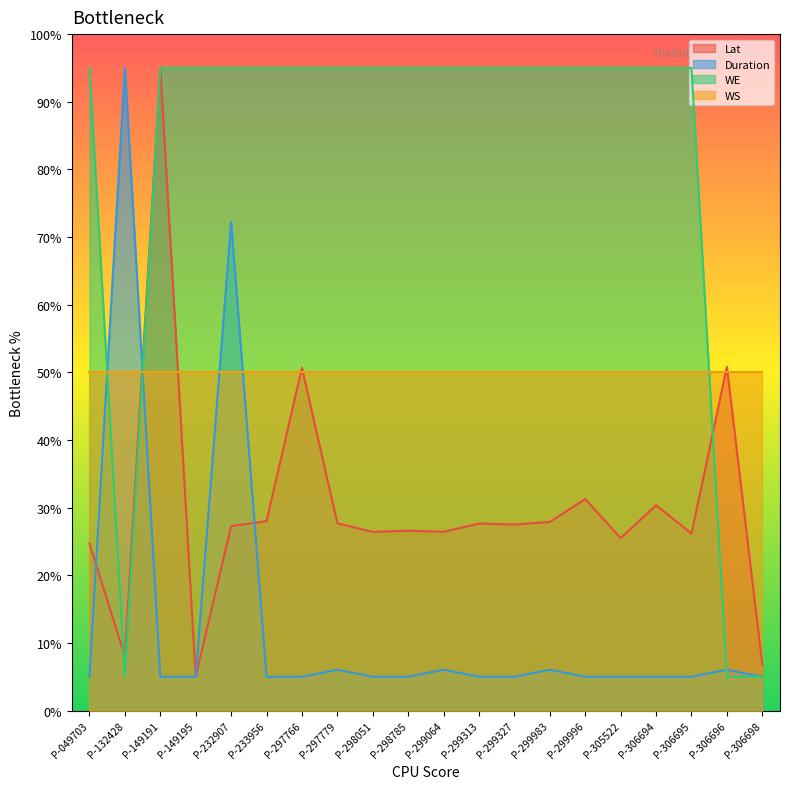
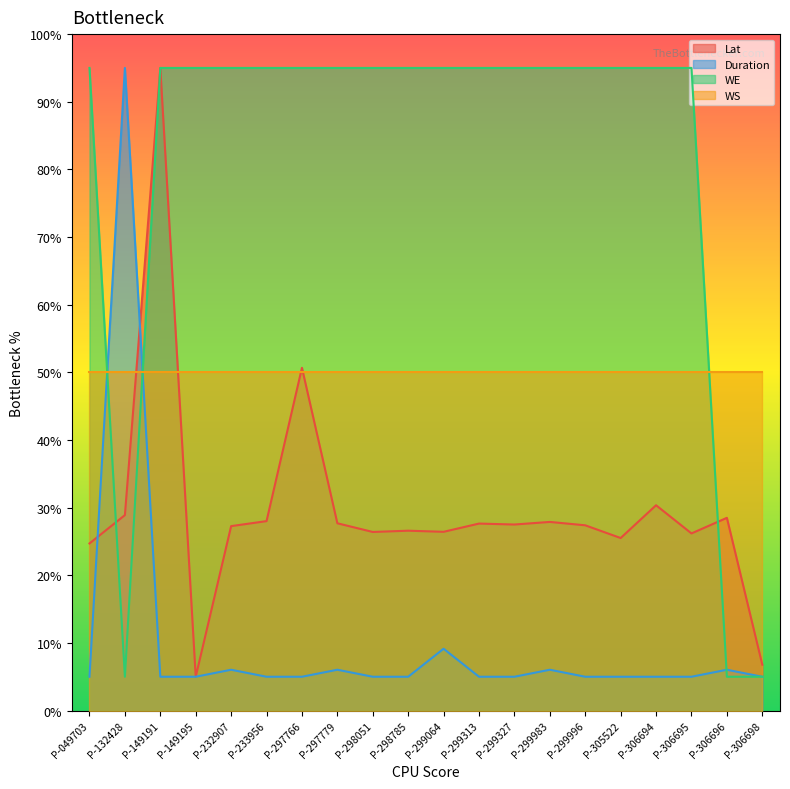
Lat, P-132428: 8% -> 29%
Duration, P-232907: 72% -> 6%
Duration, P-299064: 6% -> 9%
Lat, P-299996: 31% -> 27%
Lat, P-306696: 51% -> 28%
